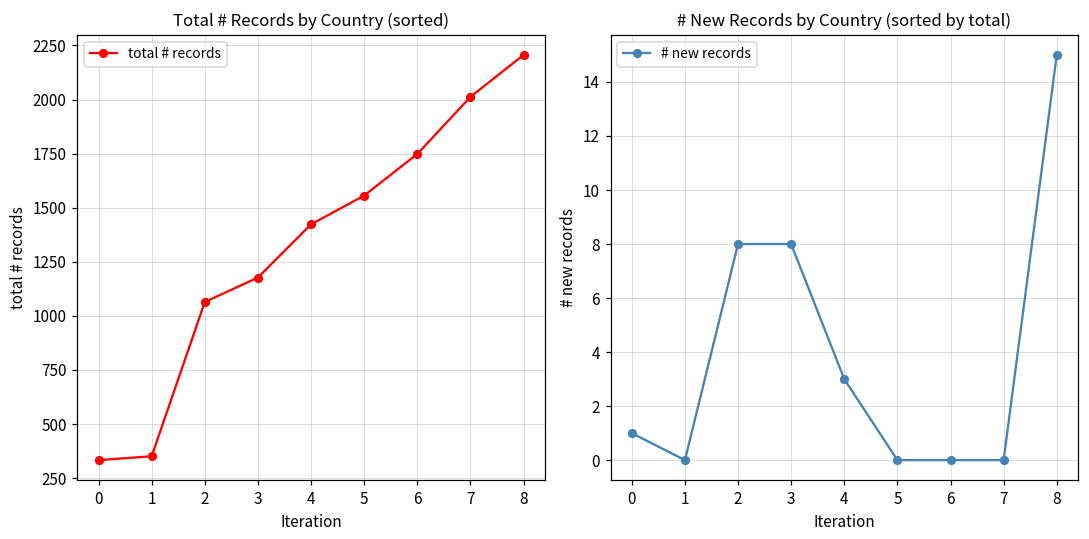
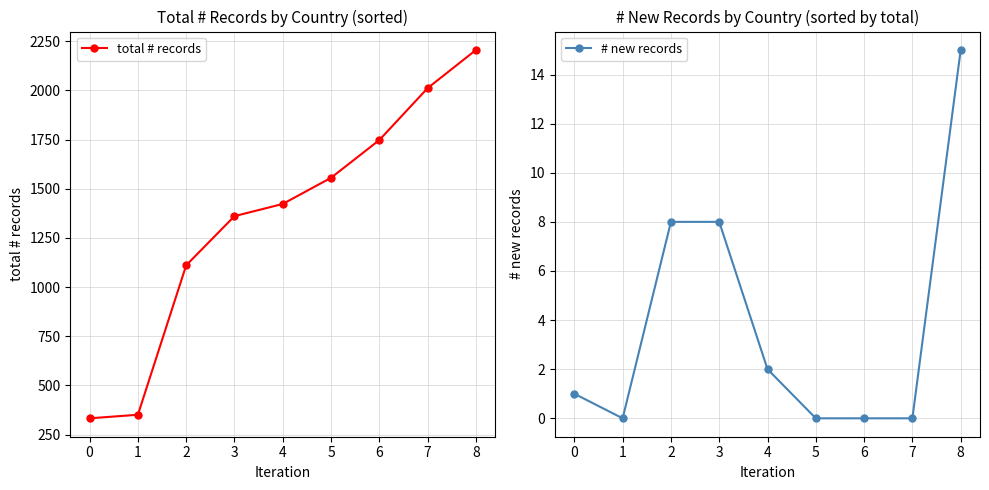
Total # Records by Country (sorted), 2: 1060 -> 1110
Total # Records by Country (sorted), 3: 1180 -> 1360
# New Records by Country (sorted by total), 4: 3 -> 2
